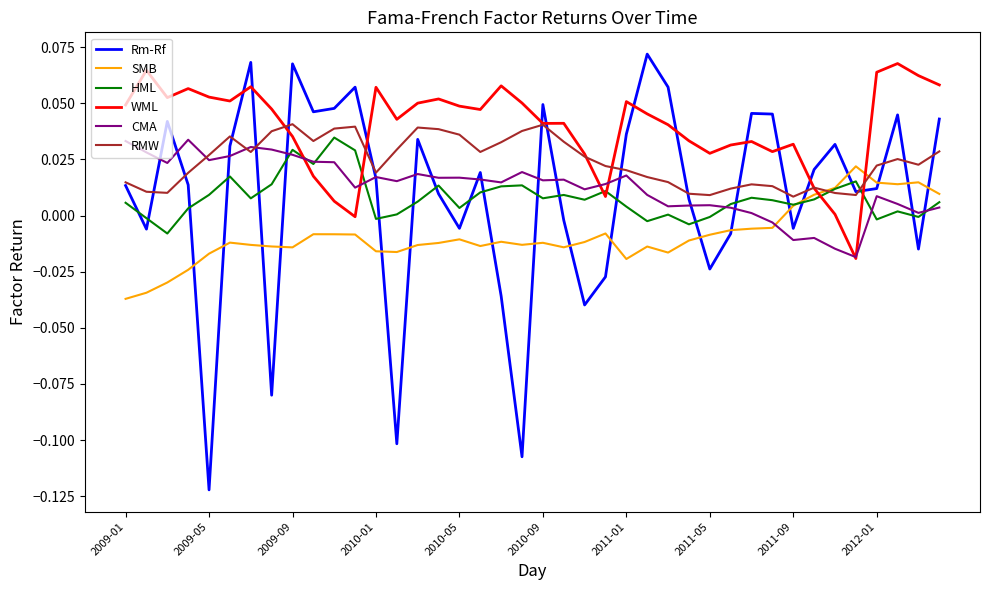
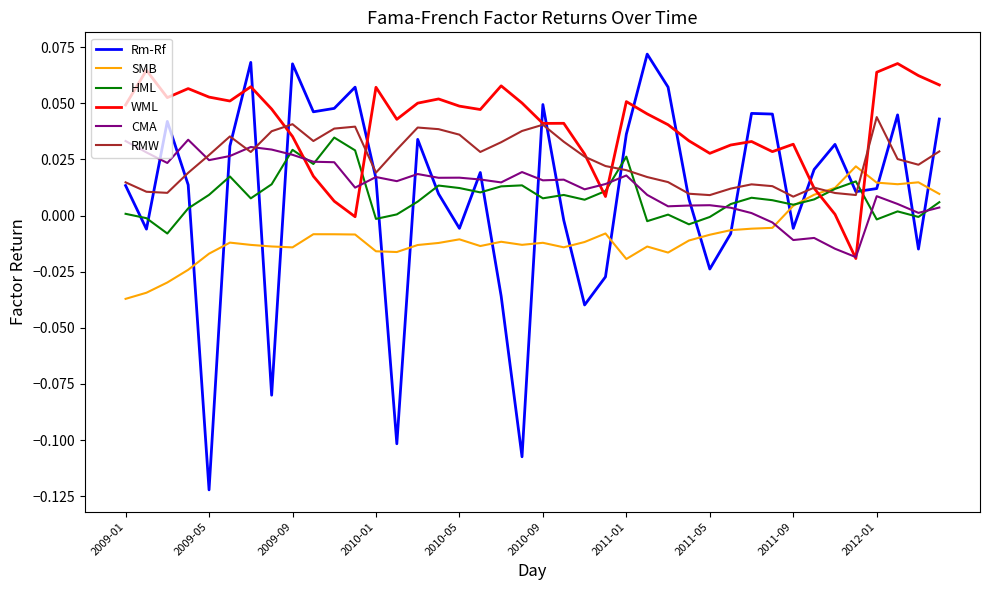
HML, 2009-01: 0.006 -> 0.001
HML, 2010-05: 0.003 -> 0.012
HML, 2011-01: 0.004 -> 0.026
RMW, 2012-01: 0.022 -> 0.044
